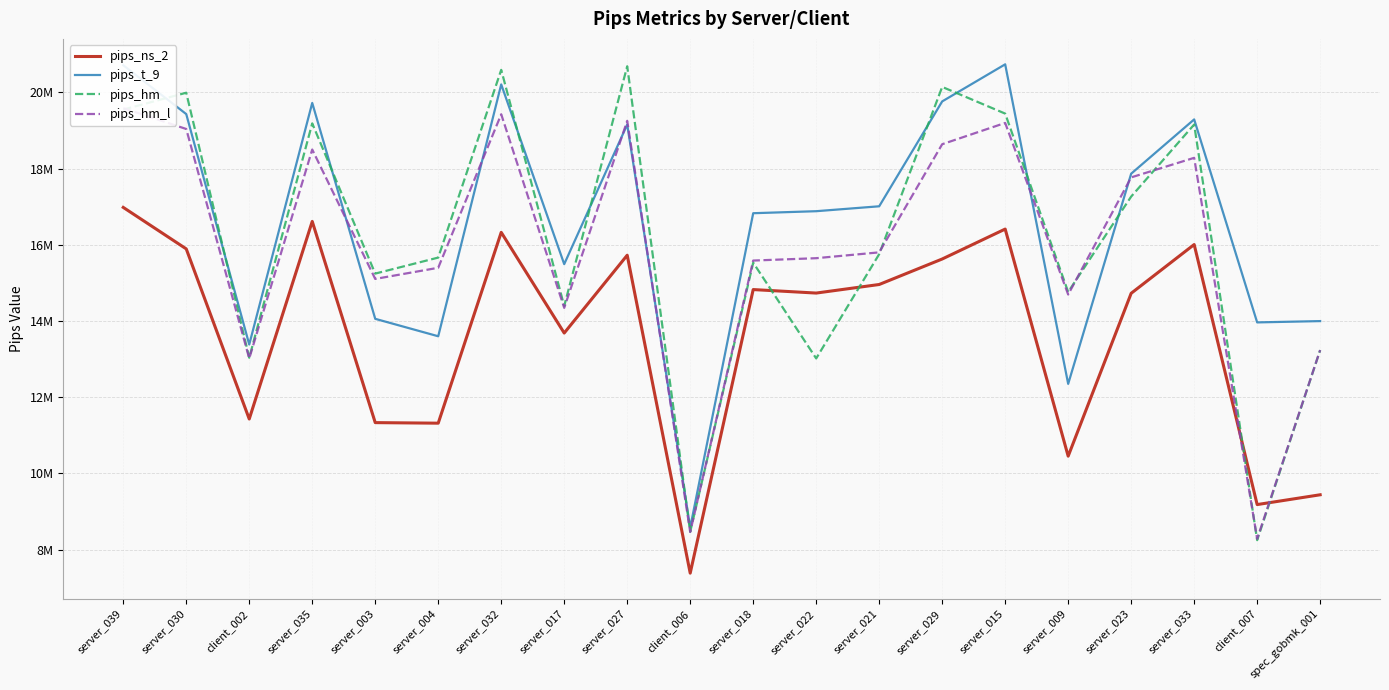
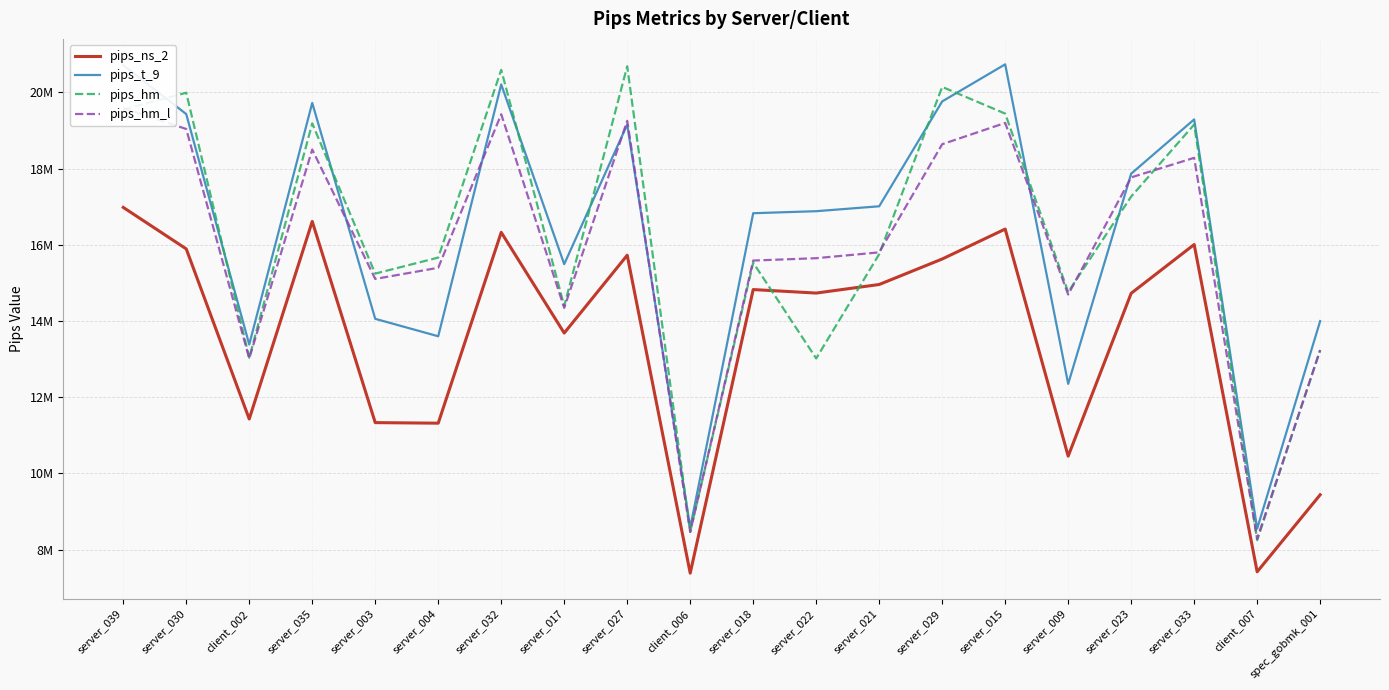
pips_ns_2, client_007: 9200000 -> 7400000
pips_t_9, client_007: 14000000 -> 8500000
